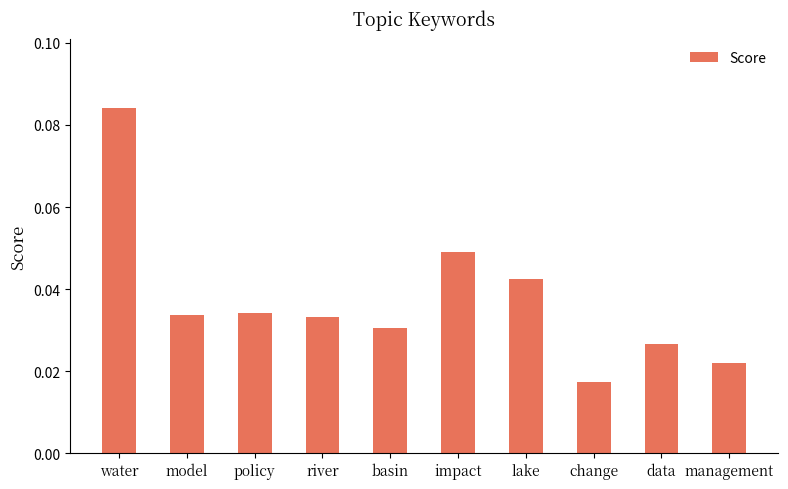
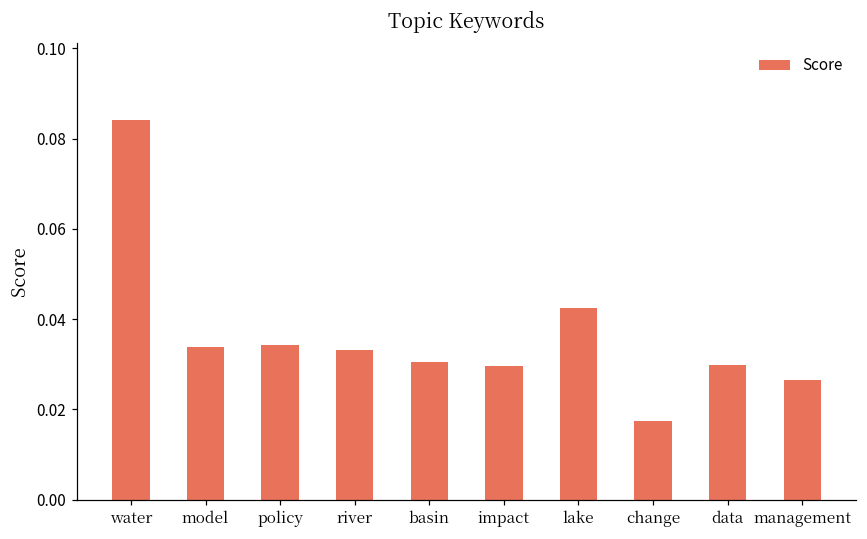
impact: 0.049 -> 0.030
data: 0.027 -> 0.030
management: 0.022 -> 0.027
